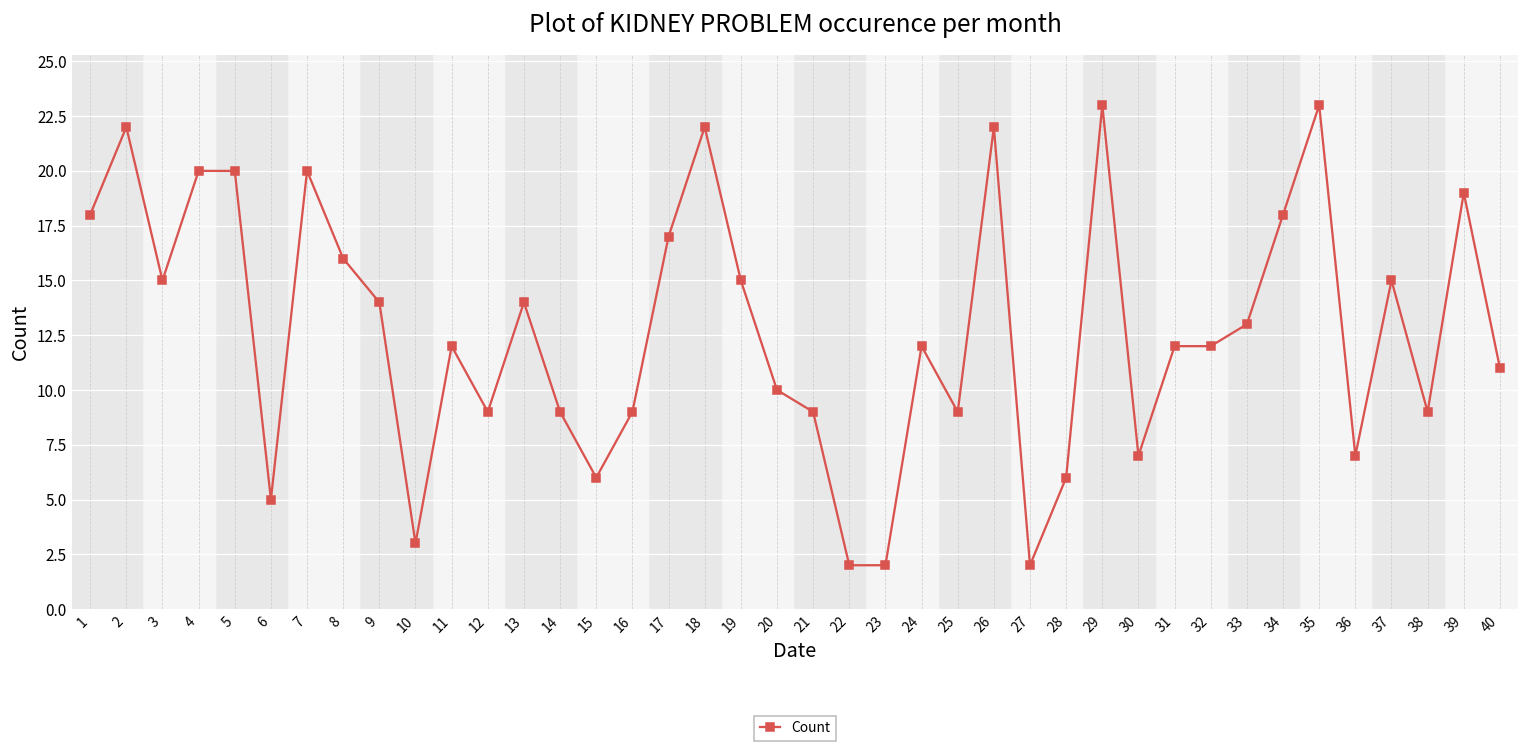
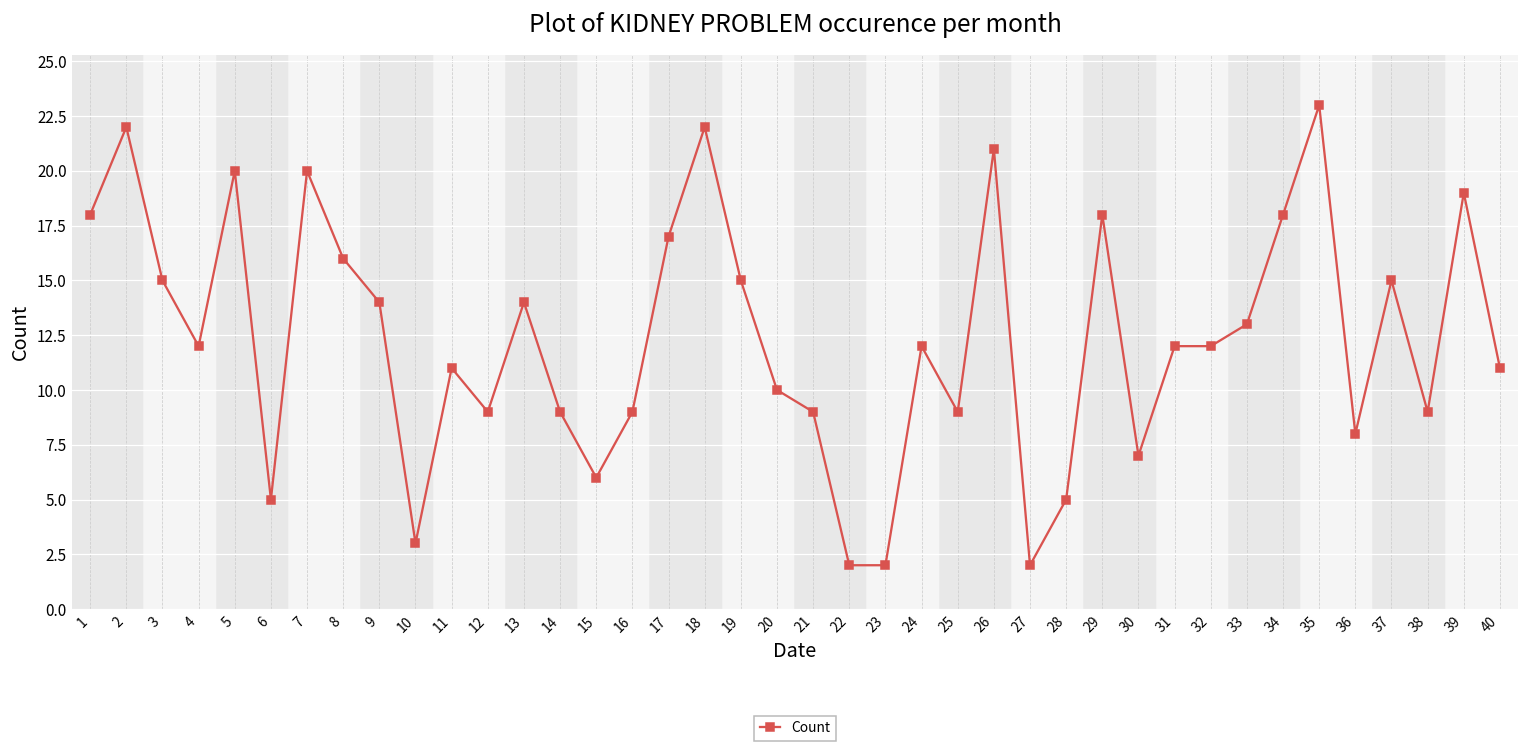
4: 20 -> 12
11: 12 -> 11
26: 22 -> 21
28: 6 -> 5
29: 23 -> 18
36: 7 -> 8
